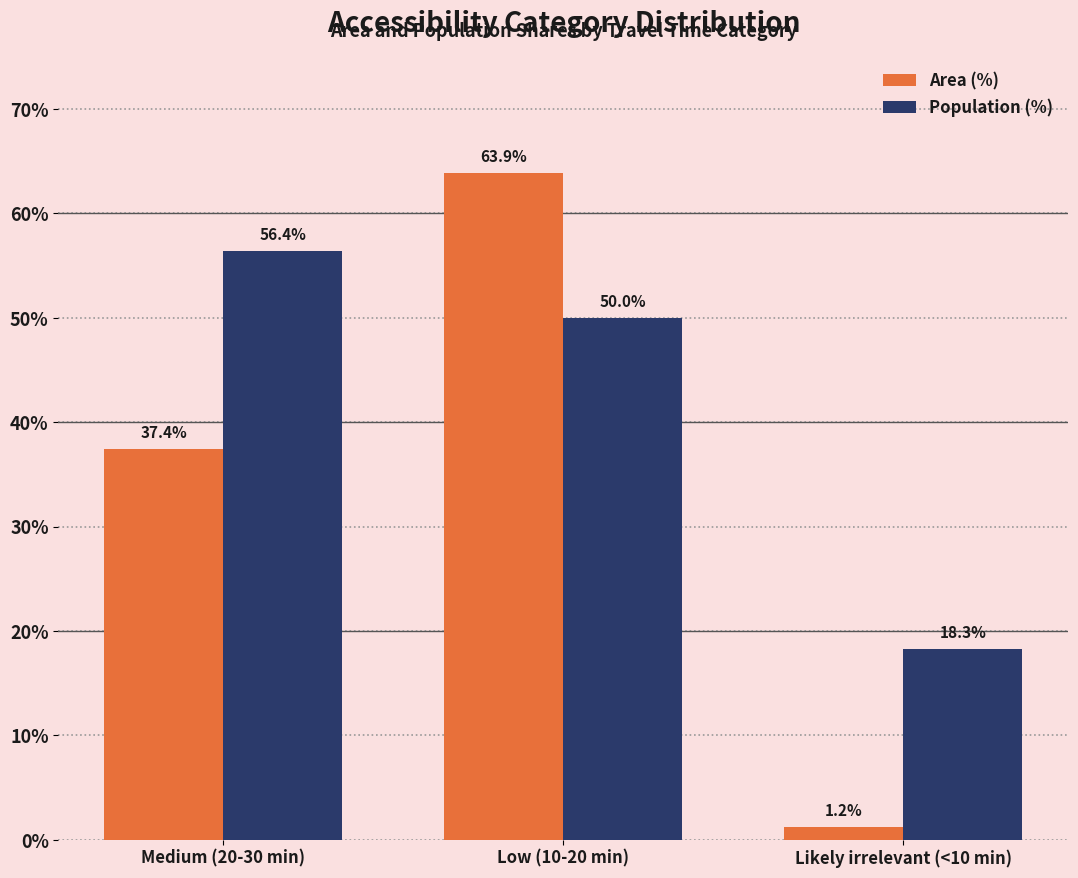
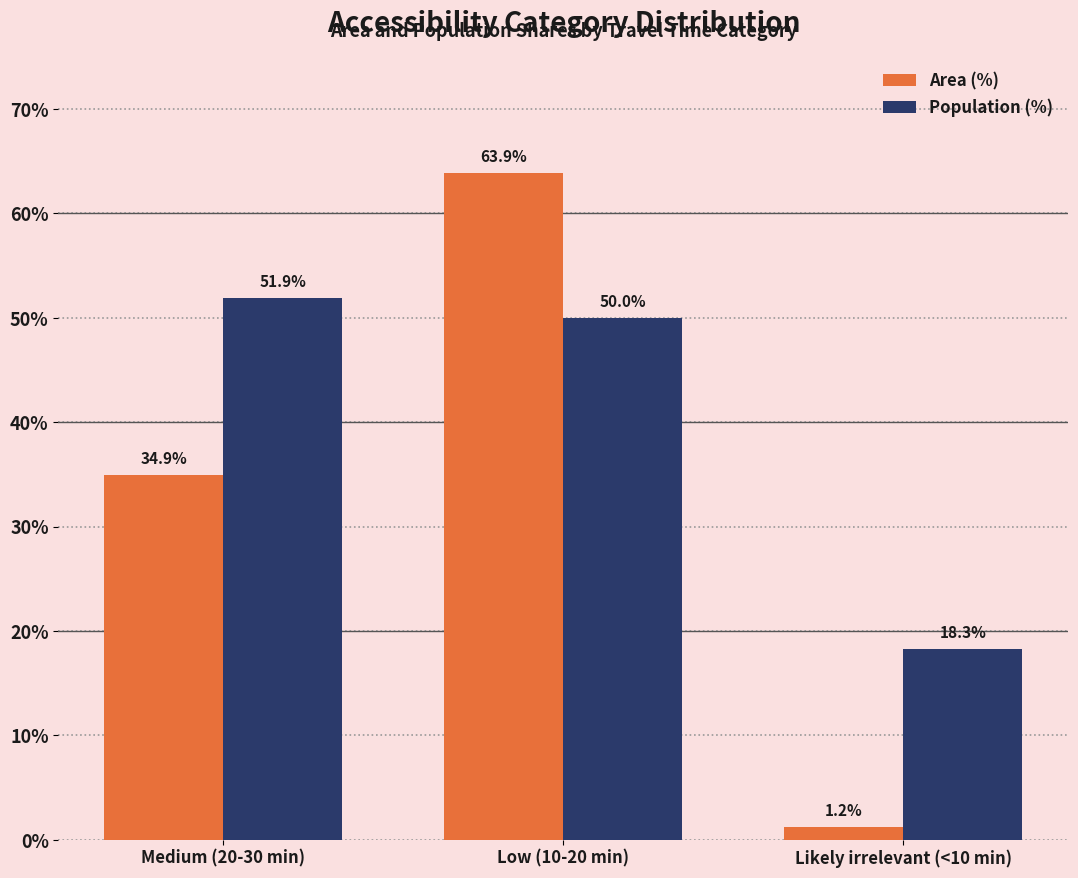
Area (%), Medium (20-30 min): 37.4% -> 34.9%
Population (%), Medium (20-30 min): 56.4% -> 51.9%
